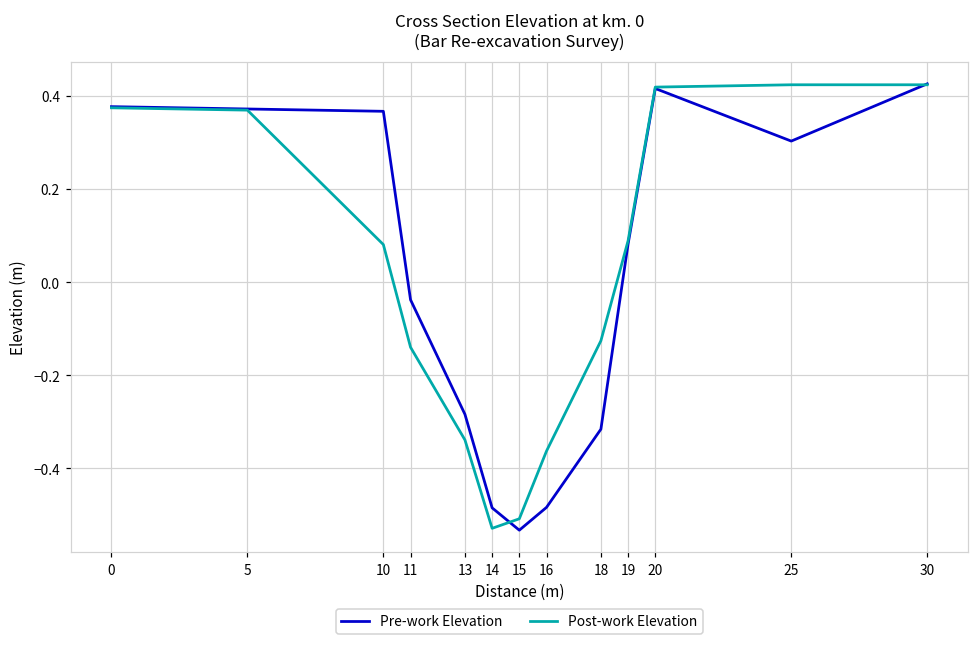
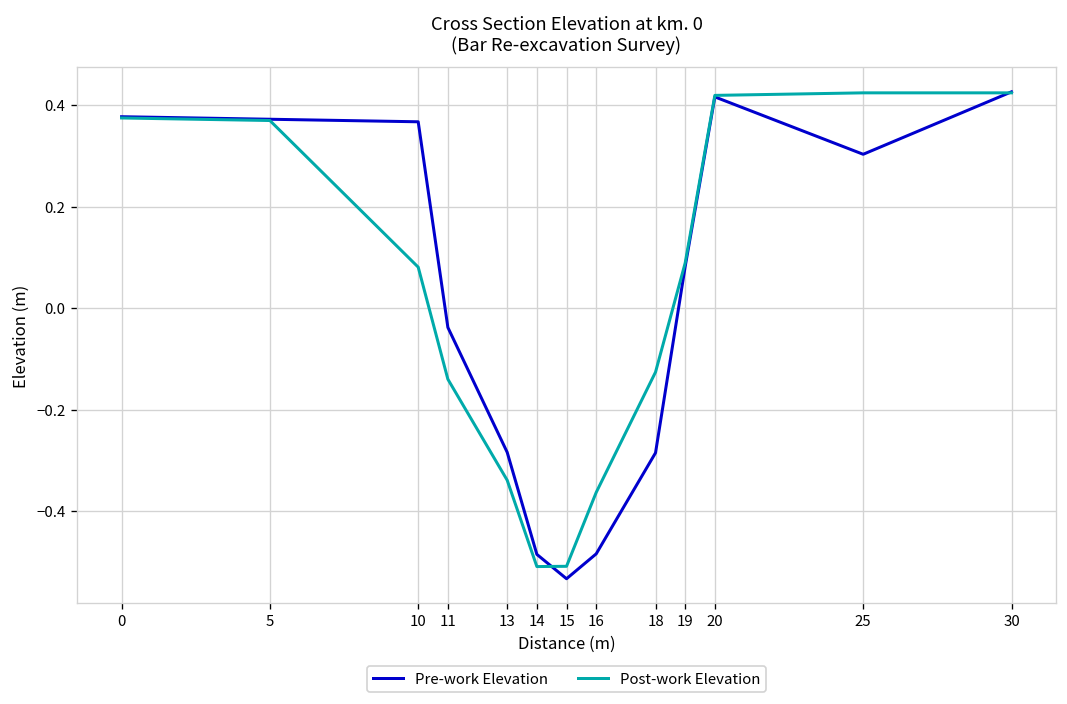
Post-work Elevation, 14: -0.53 -> -0.51
Pre-work Elevation, 18: -0.32 -> -0.29
